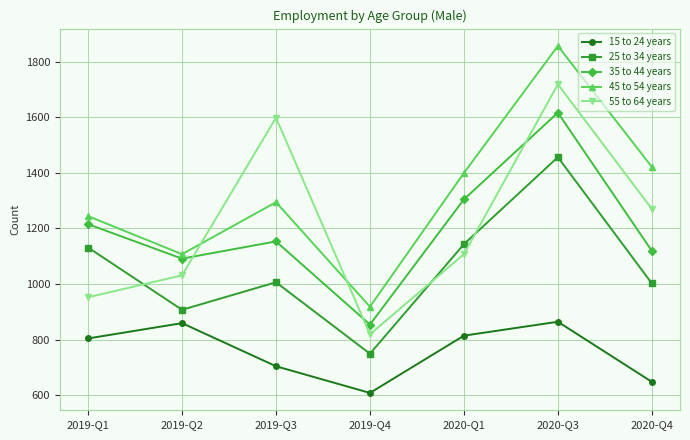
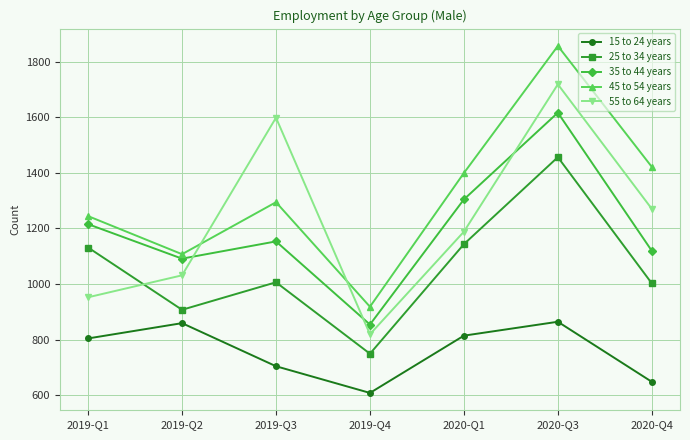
55 to 64 years, 2020-Q1: 1110 -> 1190
